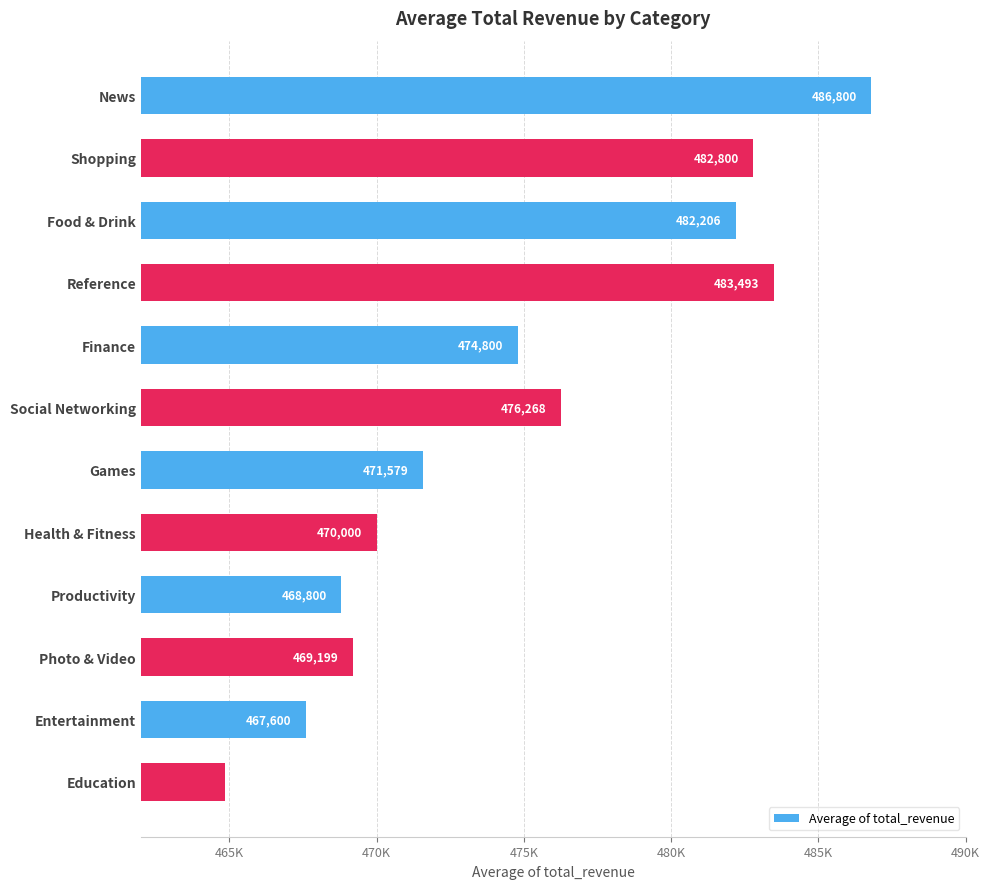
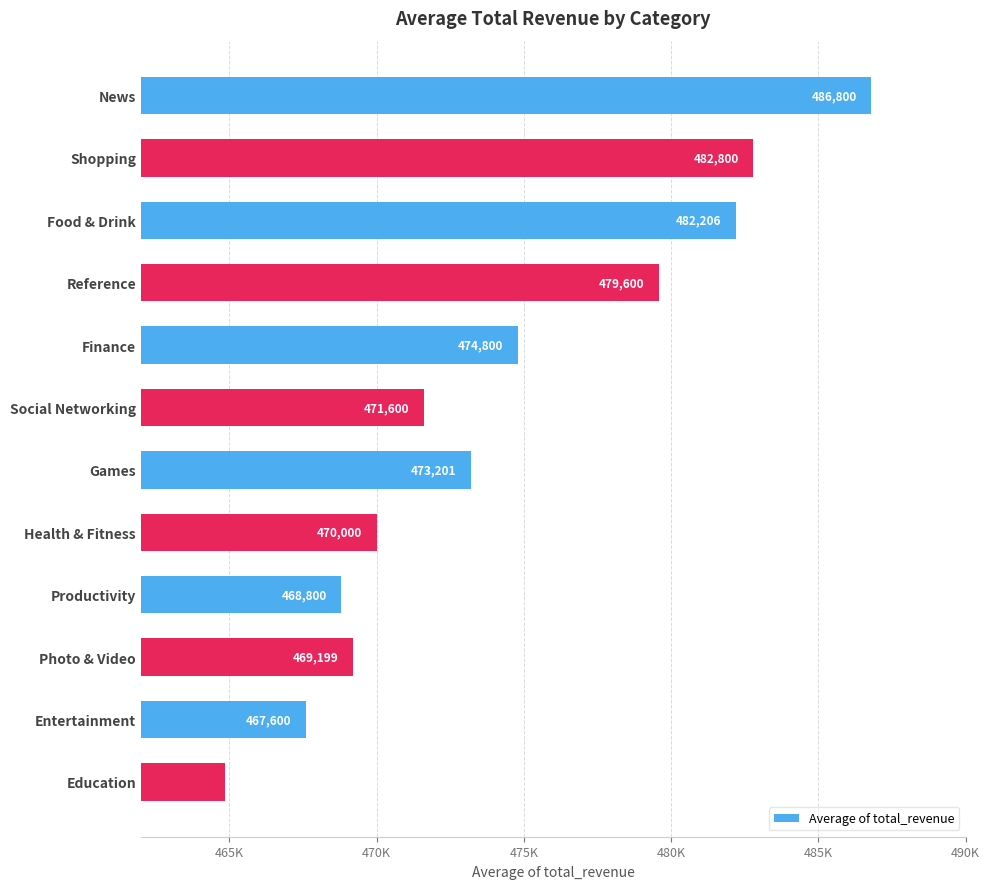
Reference: 483,493 -> 479,600
Social Networking: 476,268 -> 471,600
Games: 471,579 -> 473,201
